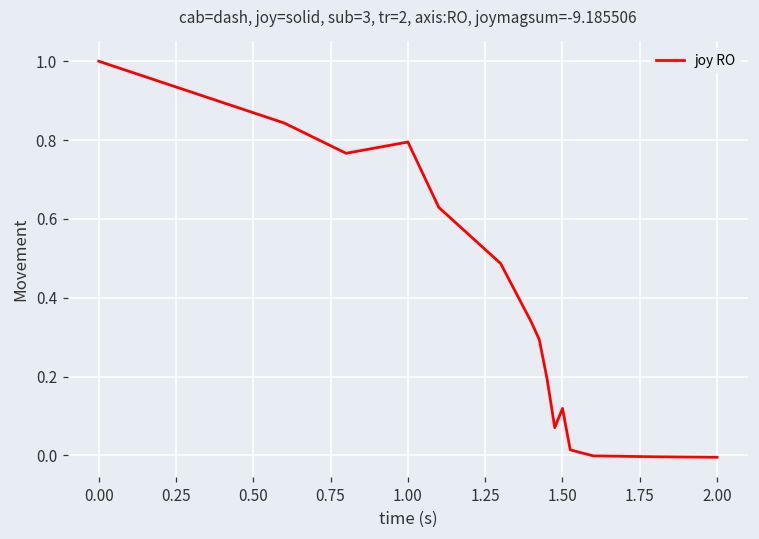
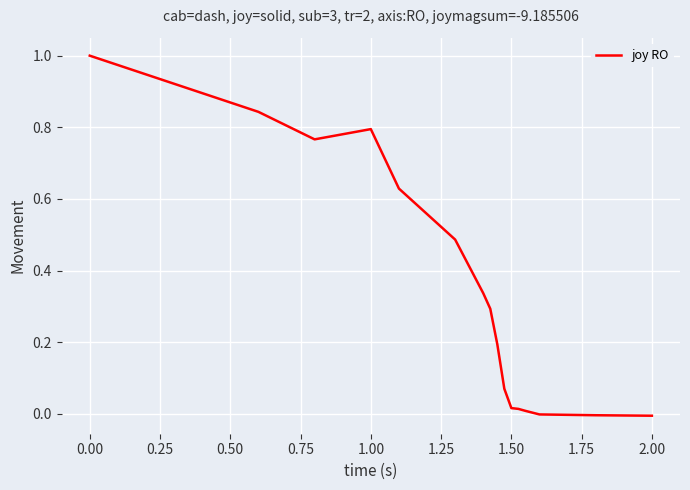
1.50: 0.12 -> 0.02
